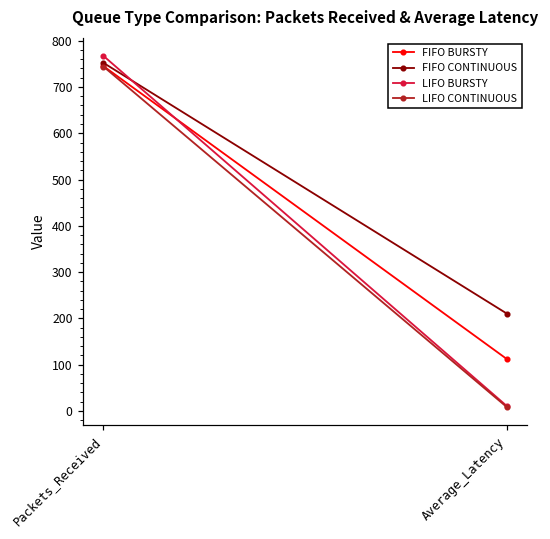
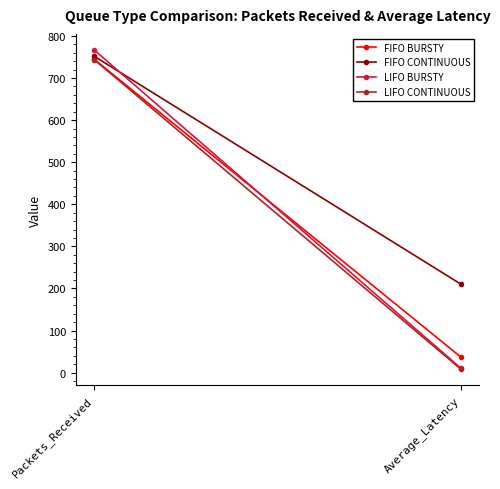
FIFO BURSTY, Average_Latency: 110 -> 40
